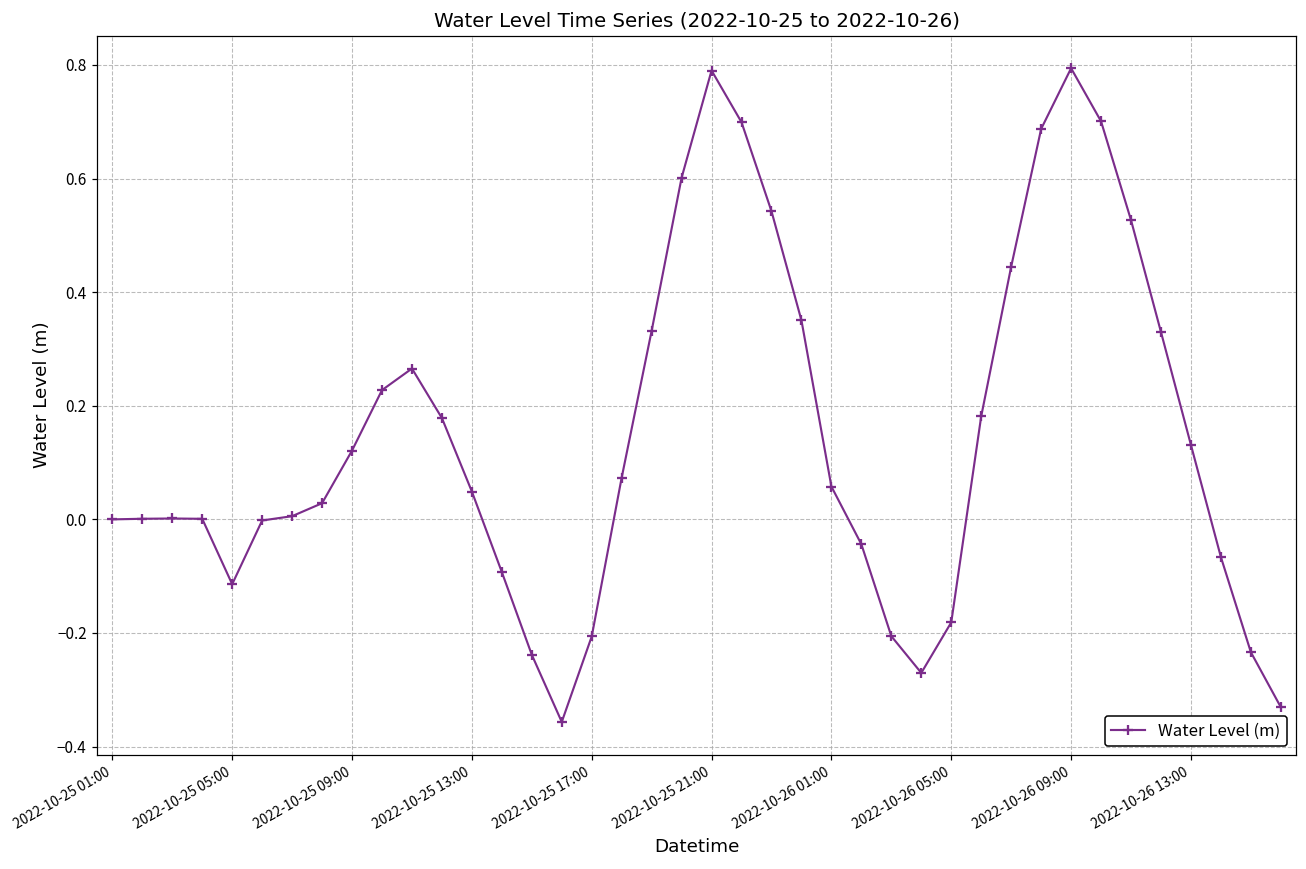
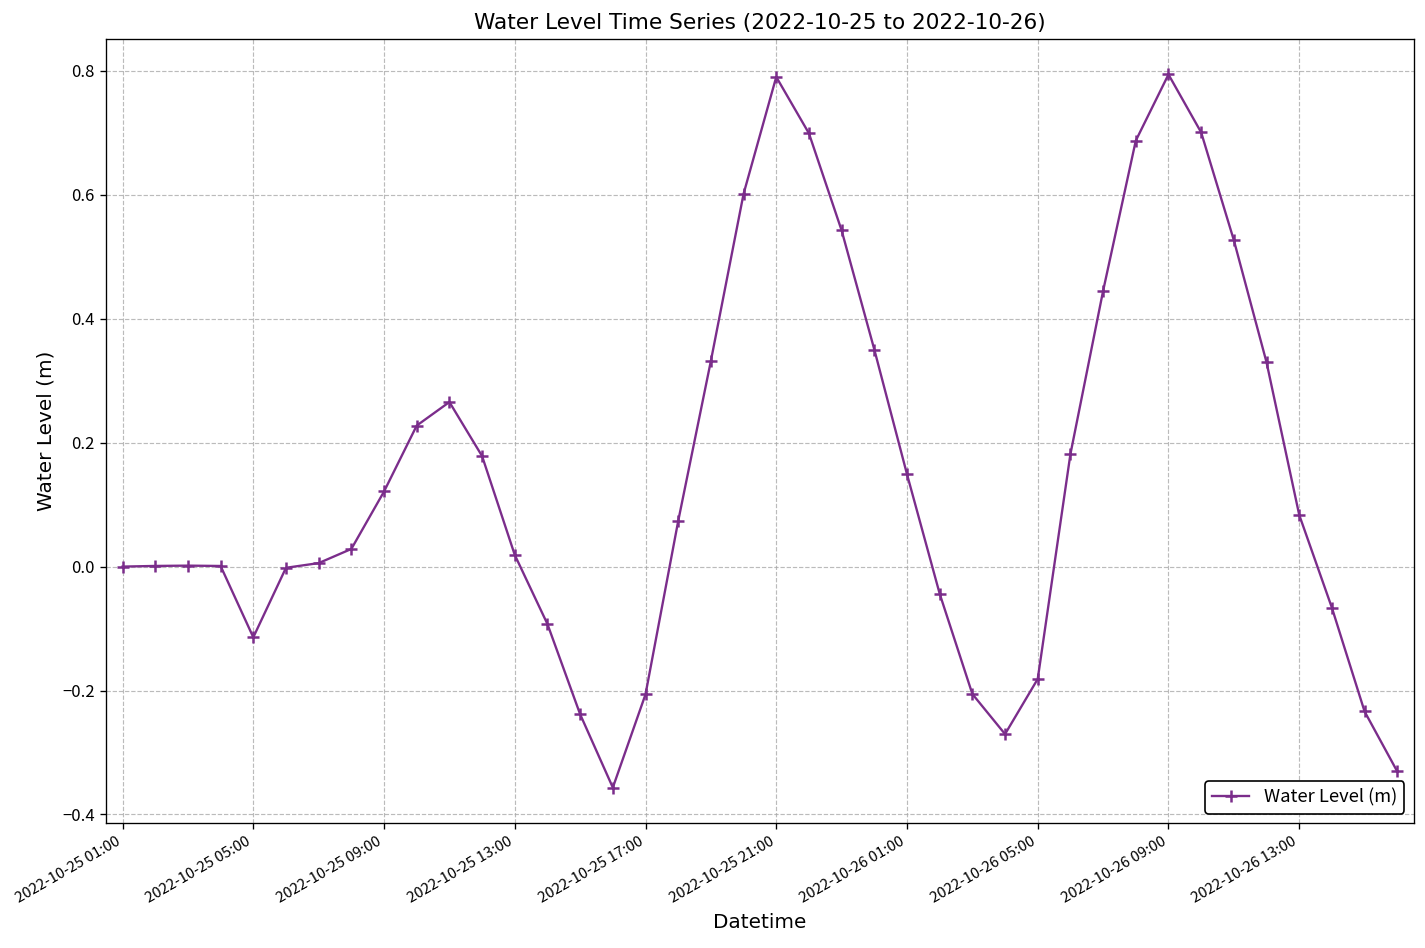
2022-10-25 13:00: 0.05 -> 0.02
2022-10-26 01:00: 0.06 -> 0.15
2022-10-26 13:00: 0.13 -> 0.08
